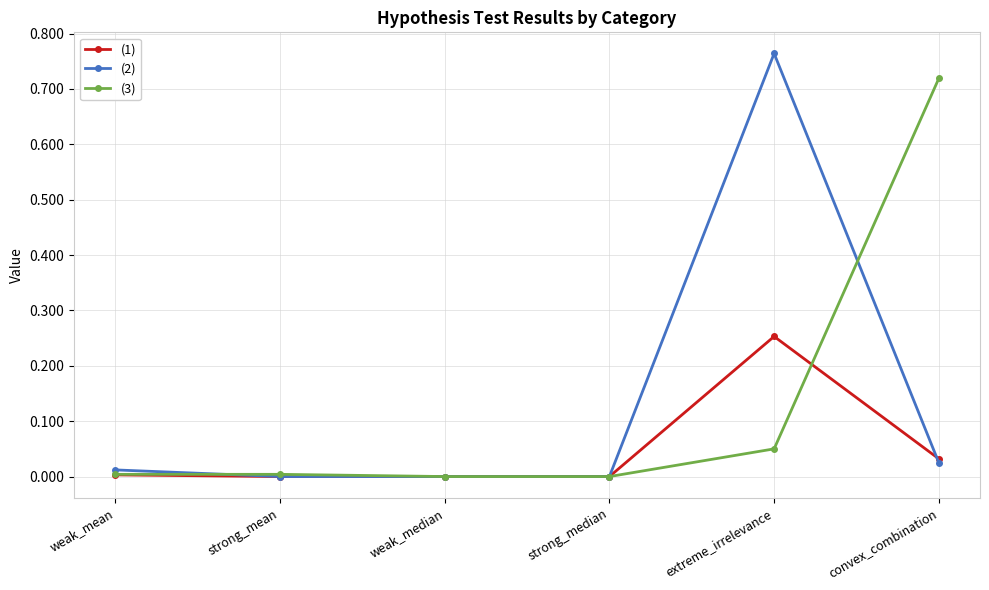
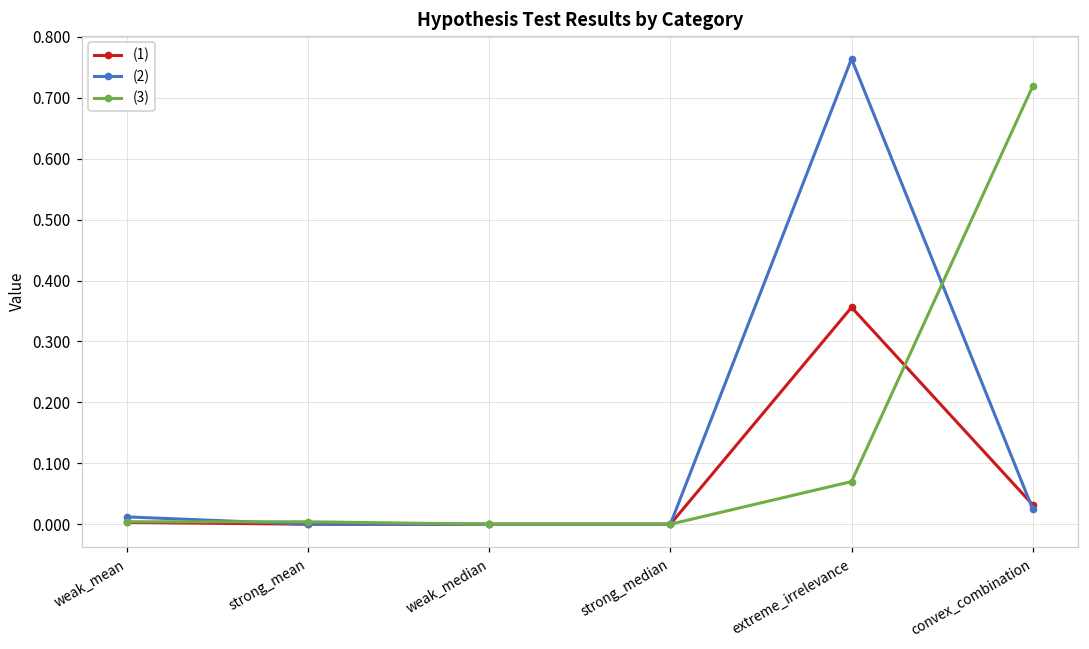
(1), extreme_irrelevance: 0.25 -> 0.36
(3), extreme_irrelevance: 0.05 -> 0.07
